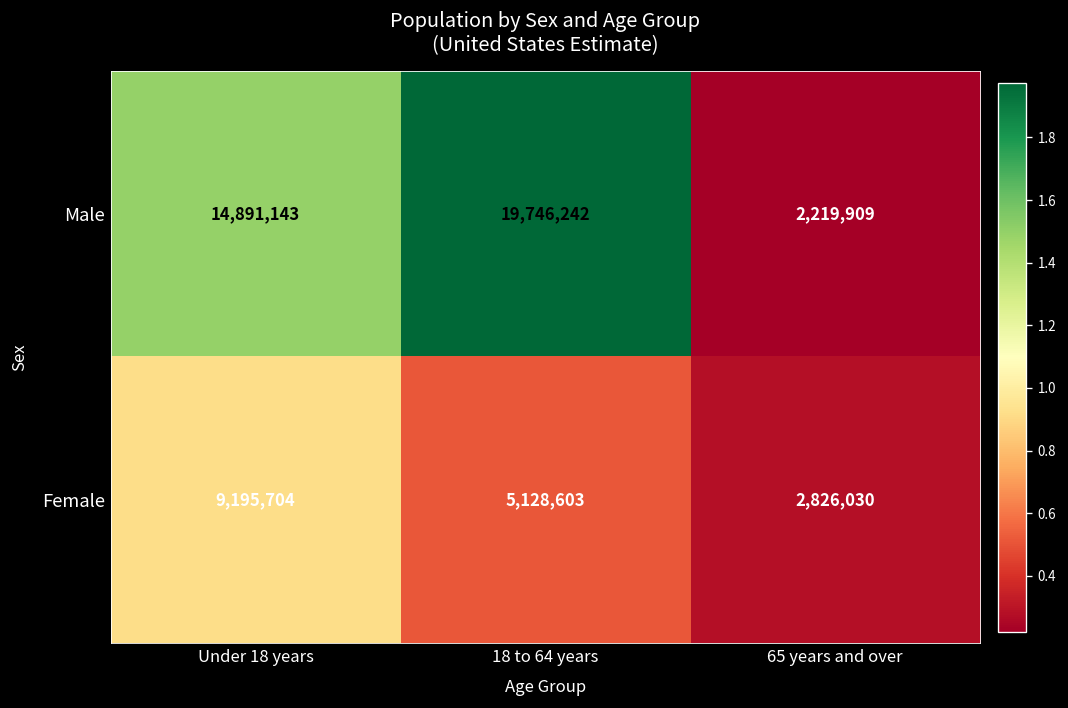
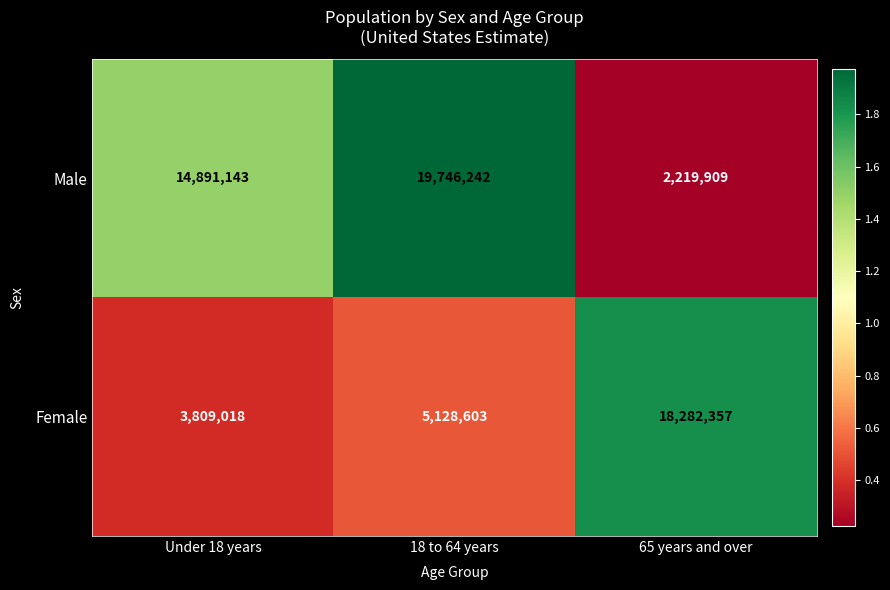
Female, Under 18 years: 9,195,704 -> 3,809,018
Female, 65 years and over: 2,826,030 -> 18,282,357
